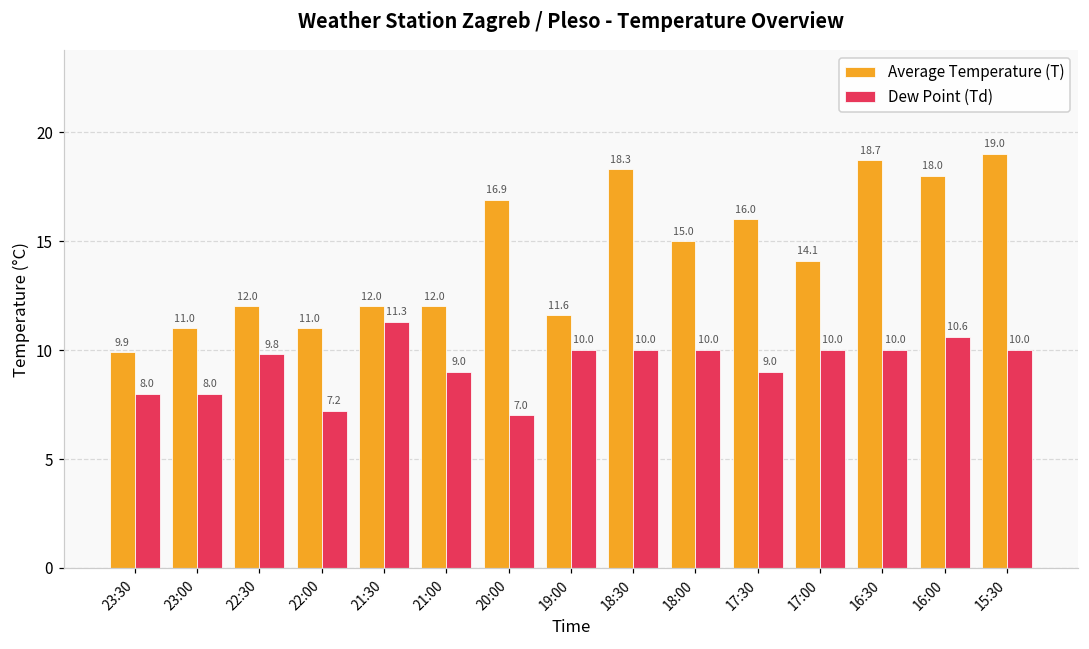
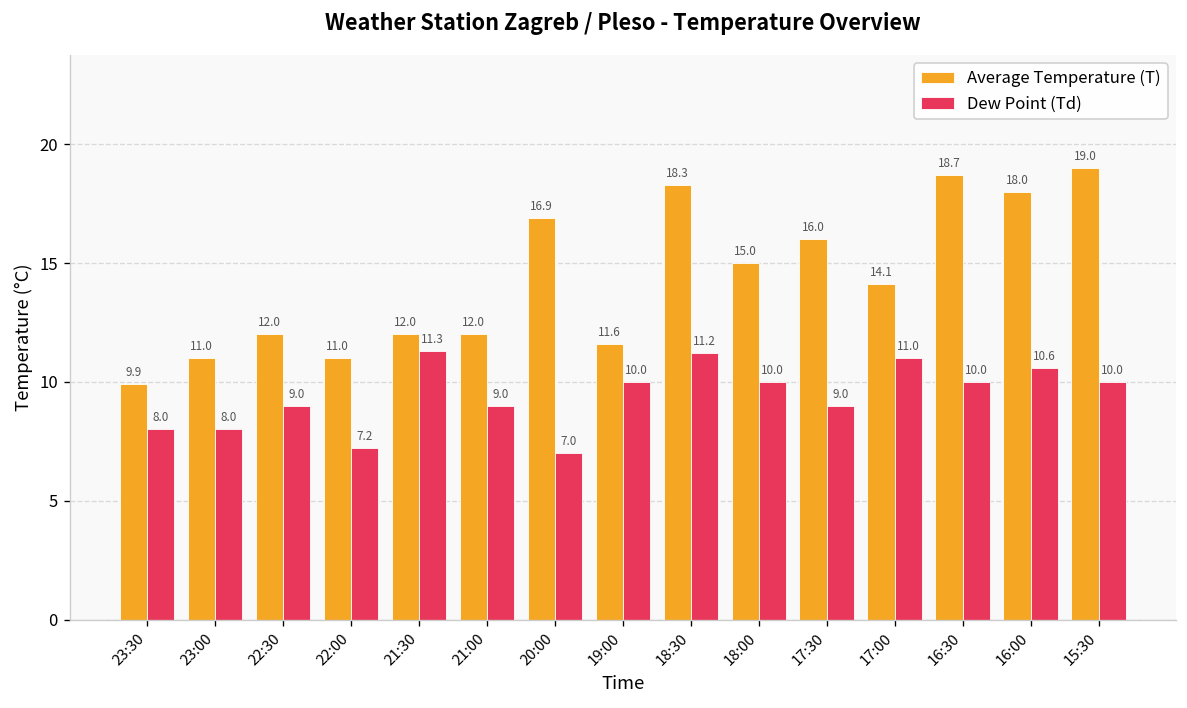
Dew Point (Td), 22:30: 9.8 -> 9.0
Dew Point (Td), 18:30: 10.0 -> 11.2
Dew Point (Td), 17:00: 10.0 -> 11.0
